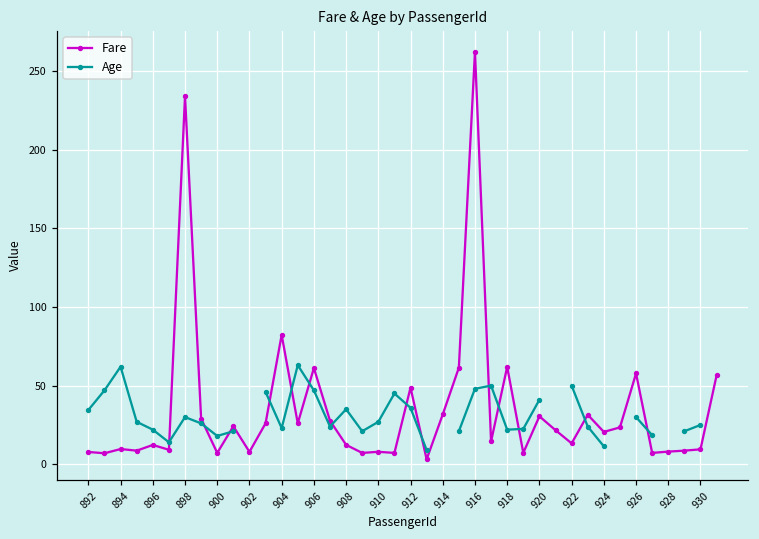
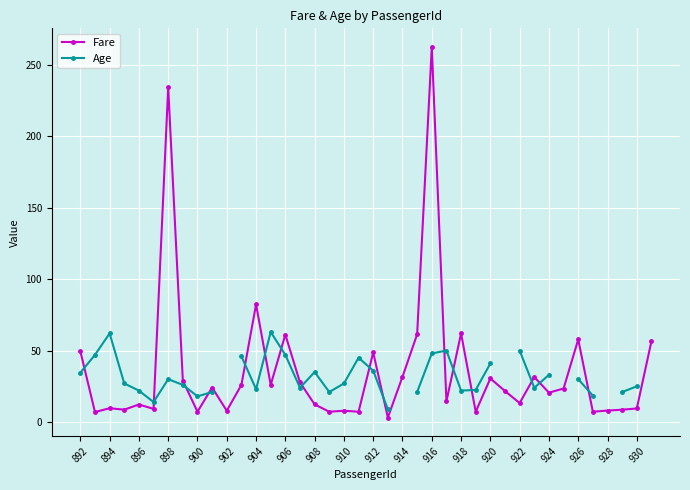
Fare, 892: 8 -> 50
Age, 924: 11 -> 33
